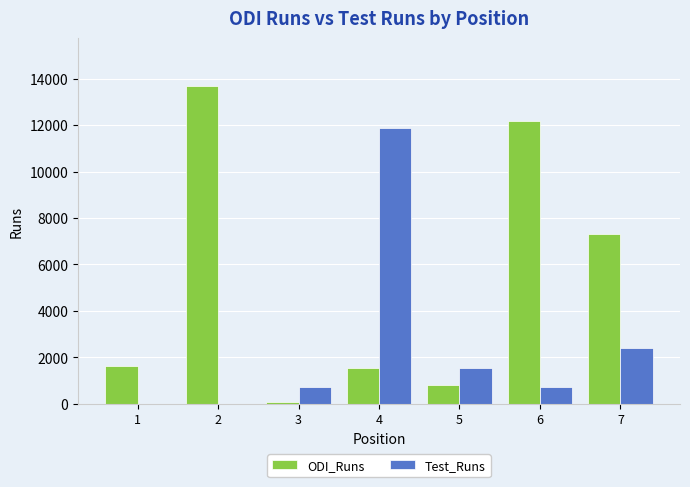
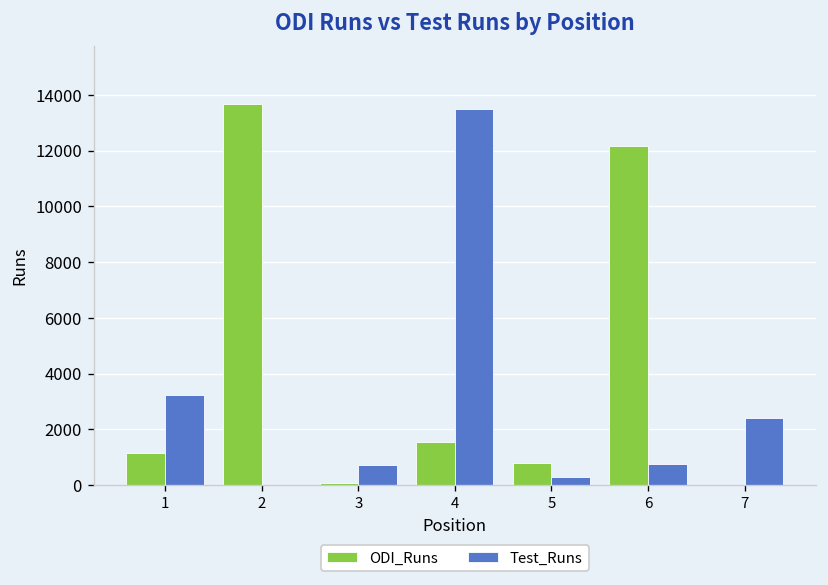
ODI_Runs, 1: 1600 -> 1100
Test_Runs, 1: 0 -> 3300
Test_Runs, 4: 11900 -> 13500
Test_Runs, 5: 1500 -> 300
ODI_Runs, 7: 7300 -> 0
